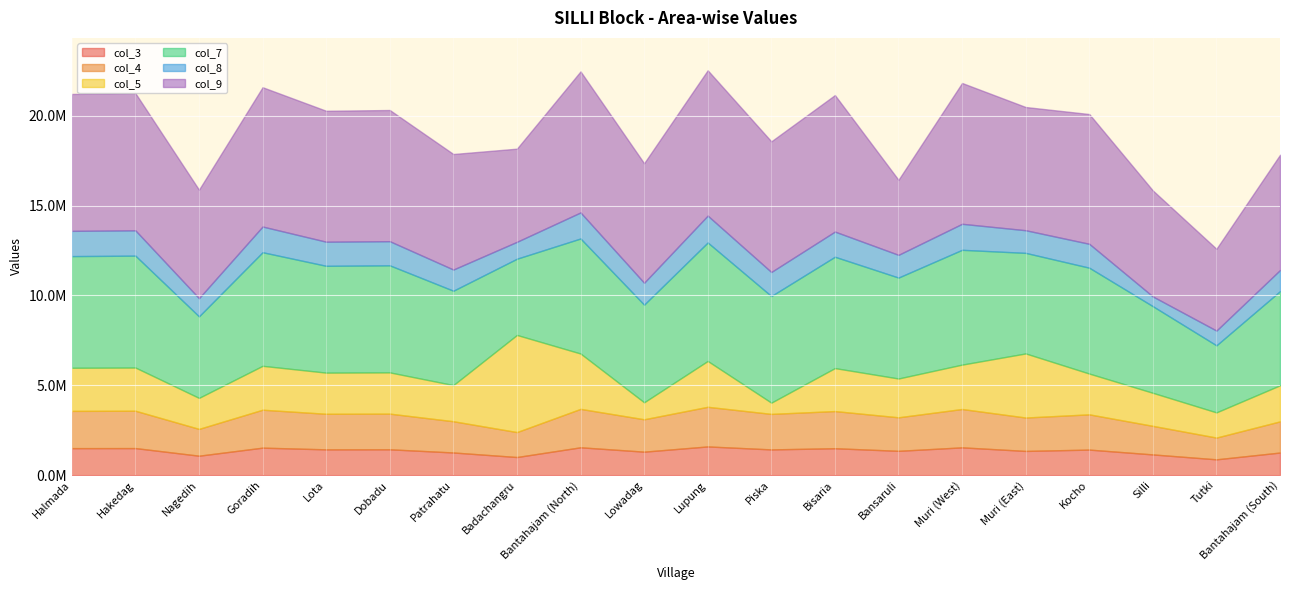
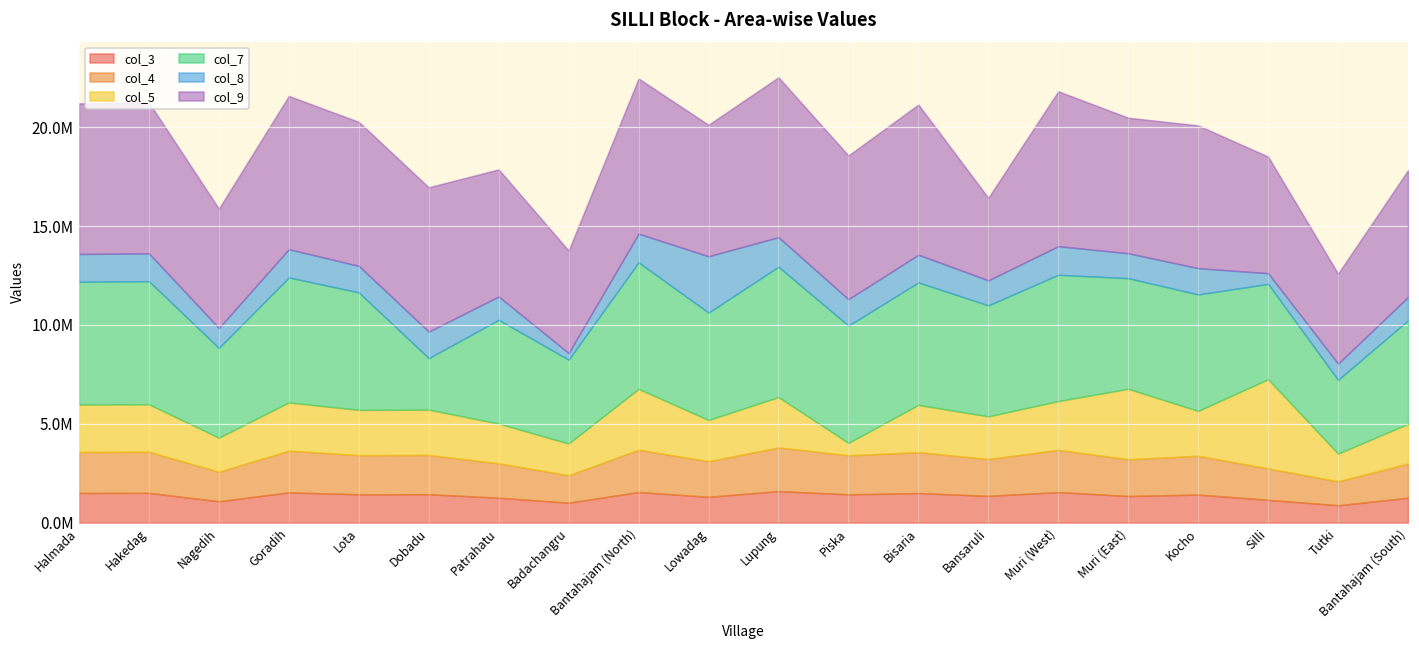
col_7, Dobadu: 6000000 -> 2600000
col_5, Badachangru: 5400000 -> 1600000
col_8, Badachangru: 900000 -> 300000
col_5, Lowadag: 900000 -> 2100000
col_8, Lowadag: 1200000 -> 2900000
col_5, Silli: 1800000 -> 4500000
